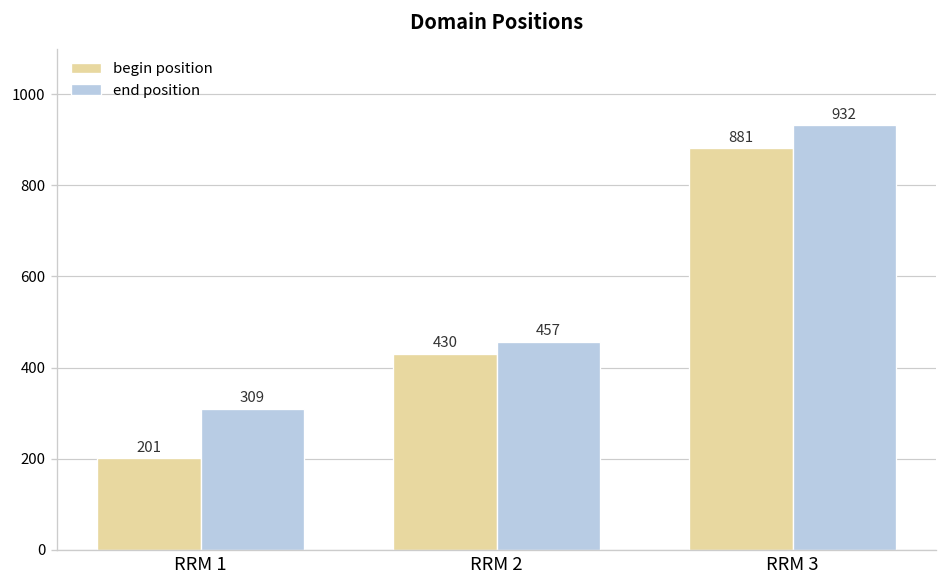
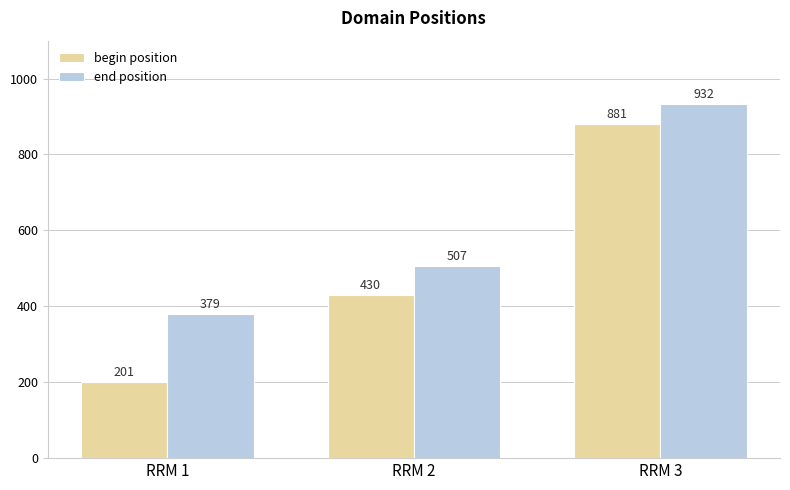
end position, RRM 1: 309 -> 379
end position, RRM 2: 457 -> 507
